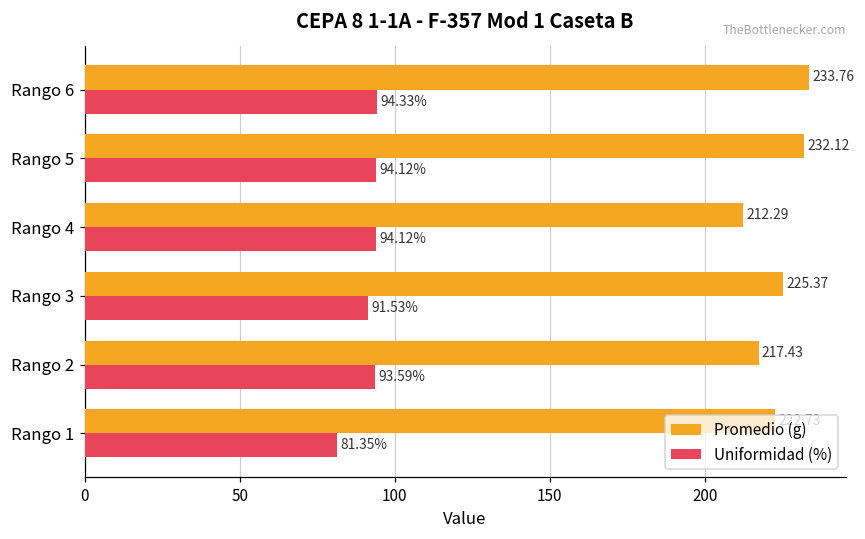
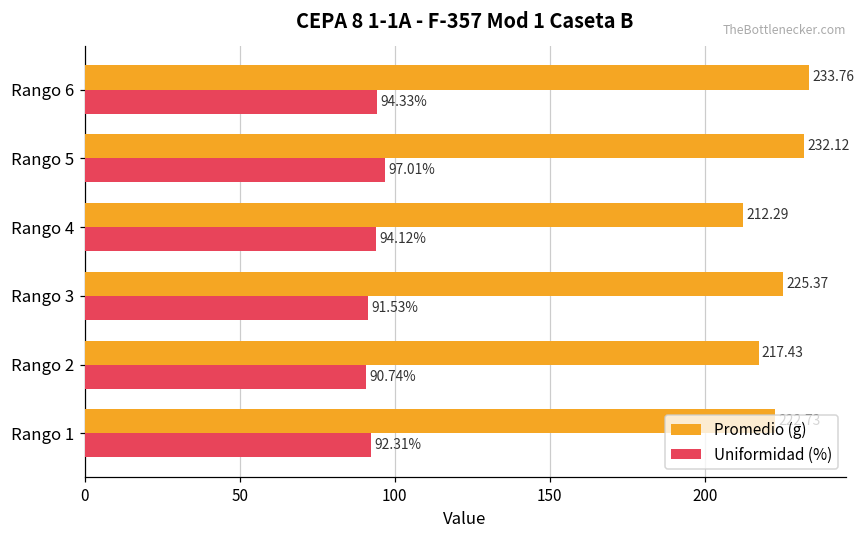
Uniformidad (%), Rango 5: 94.12% -> 97.01%
Uniformidad (%), Rango 2: 93.59% -> 90.74%
Uniformidad (%), Rango 1: 81.35% -> 92.31%
